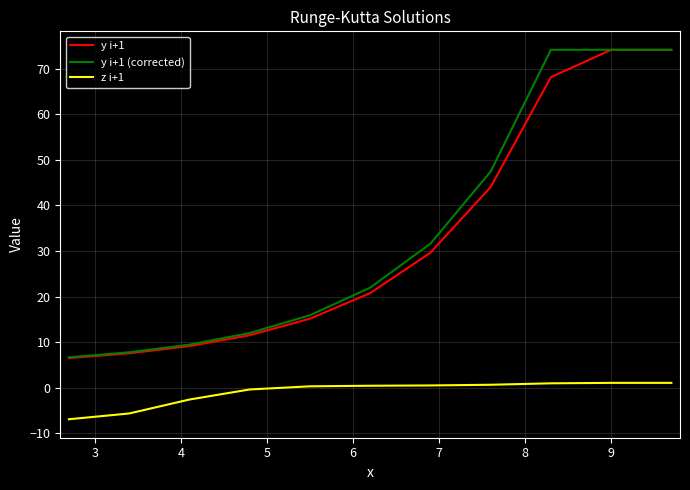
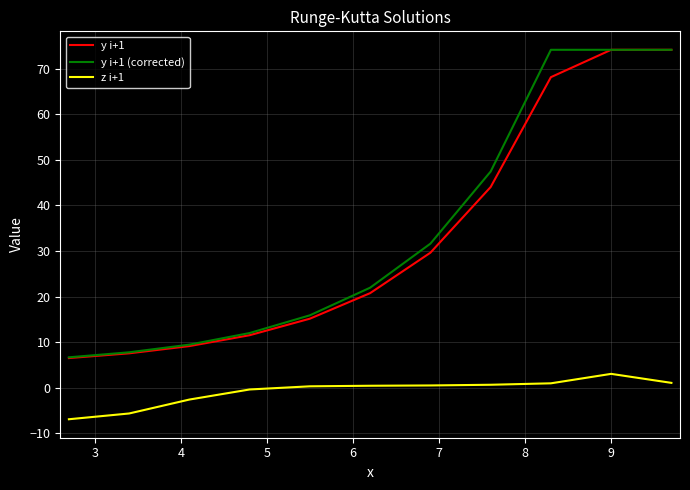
z i+1, 9: 1 -> 3
